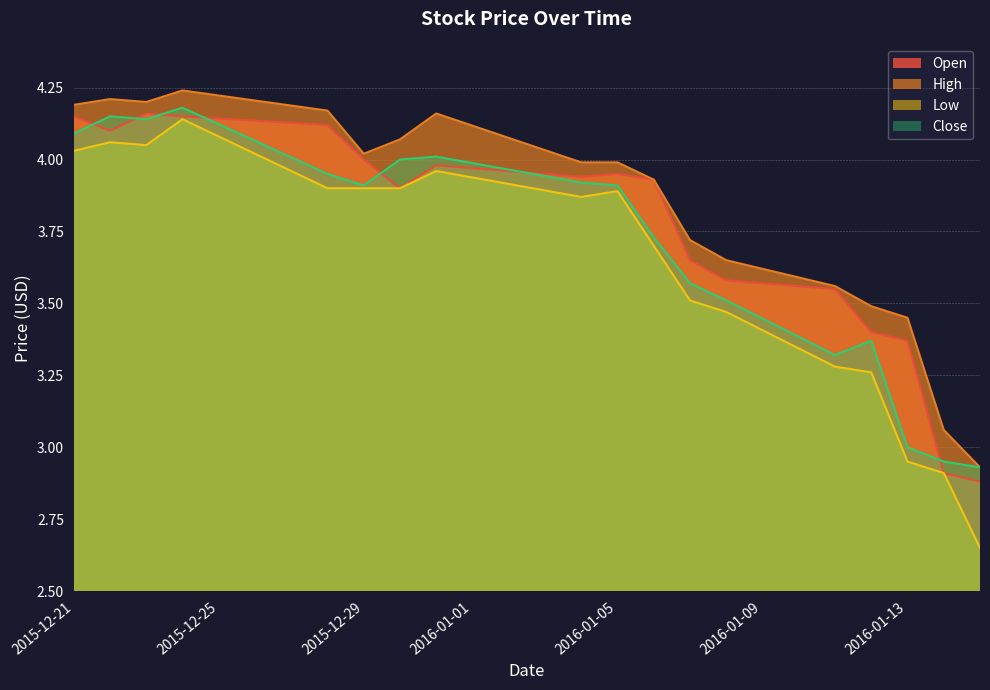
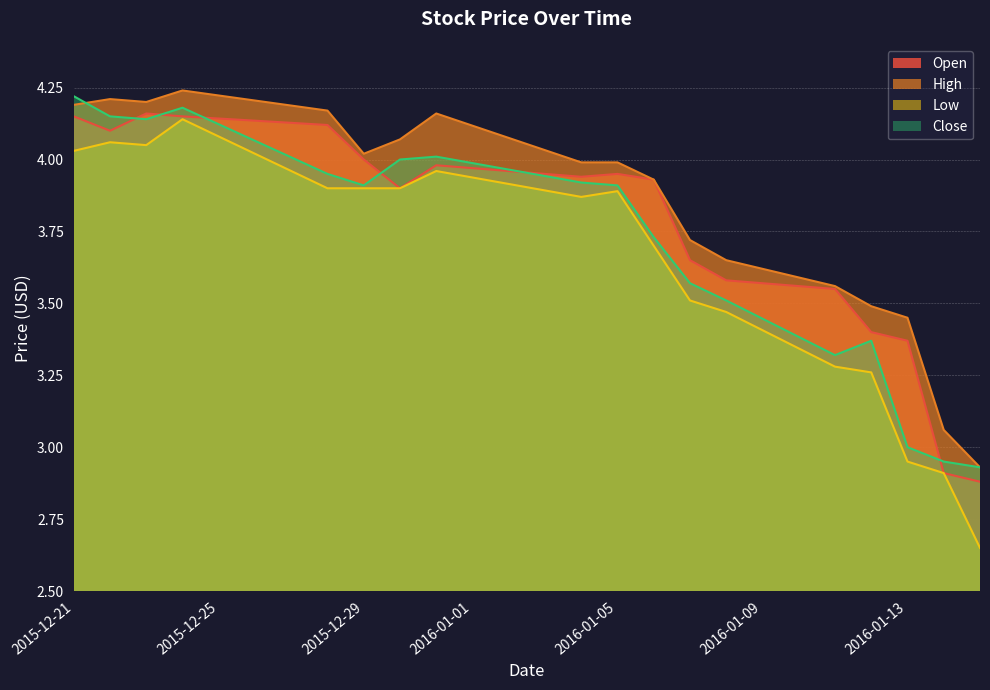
Close, 2015-12-21: 4.09 -> 4.22
